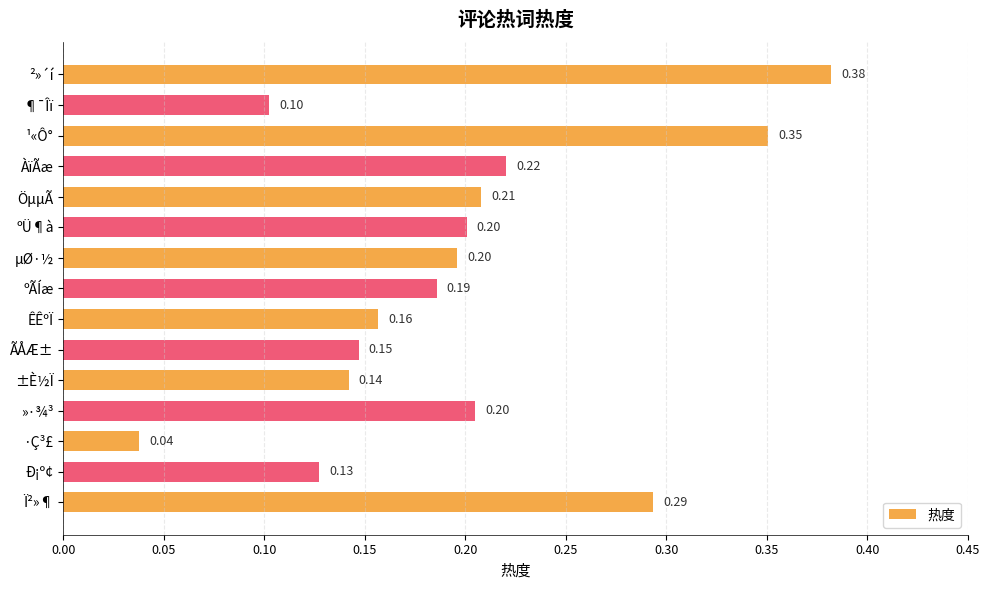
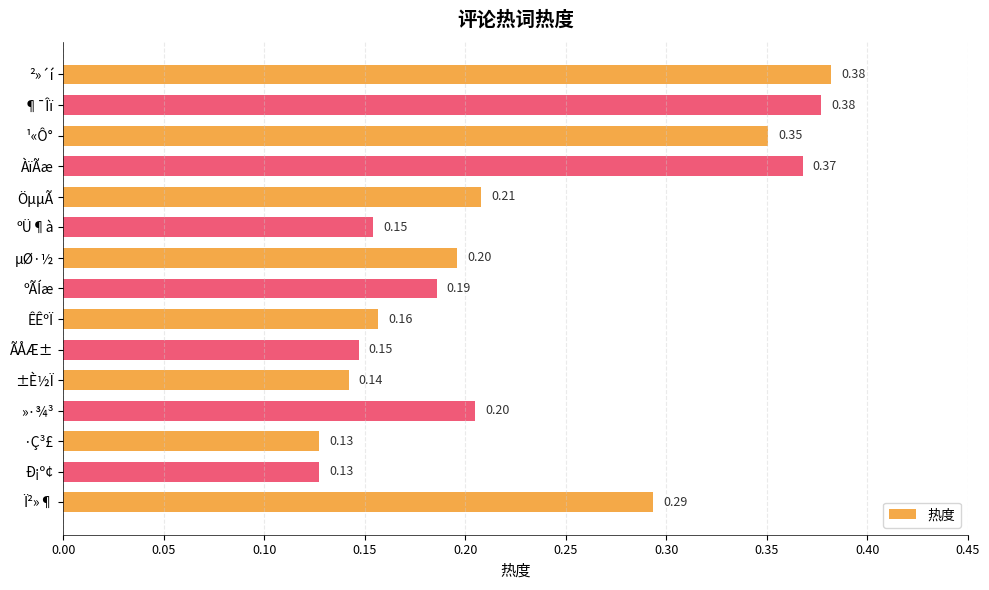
¶¯Îï: 0.10 -> 0.38
ÀïÃæ: 0.22 -> 0.37
ºÜ¶à: 0.20 -> 0.15
·Ç³£: 0.04 -> 0.13
